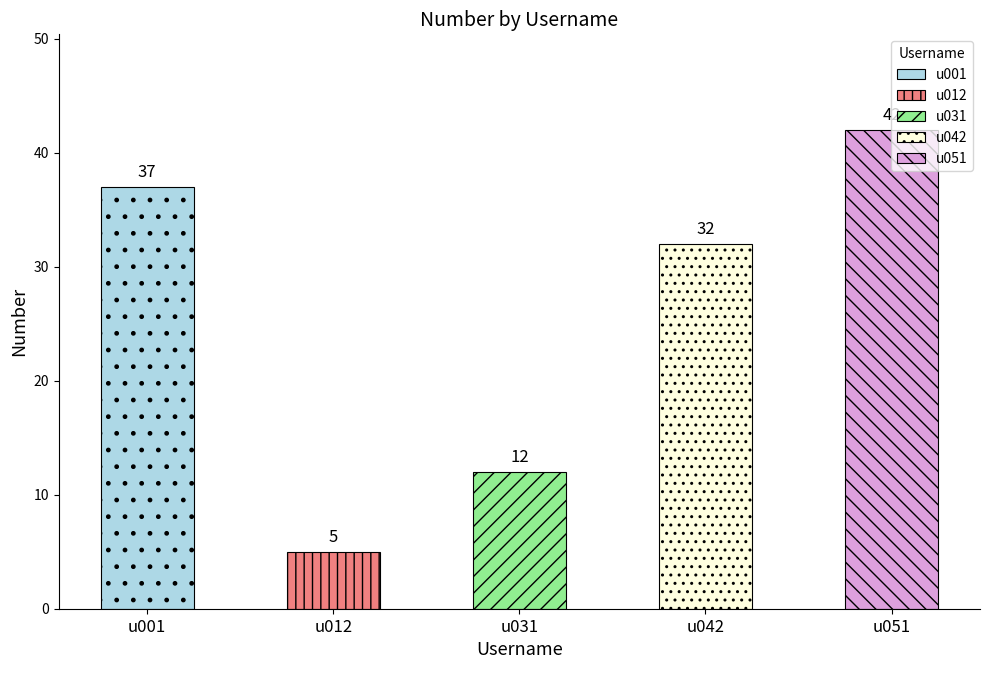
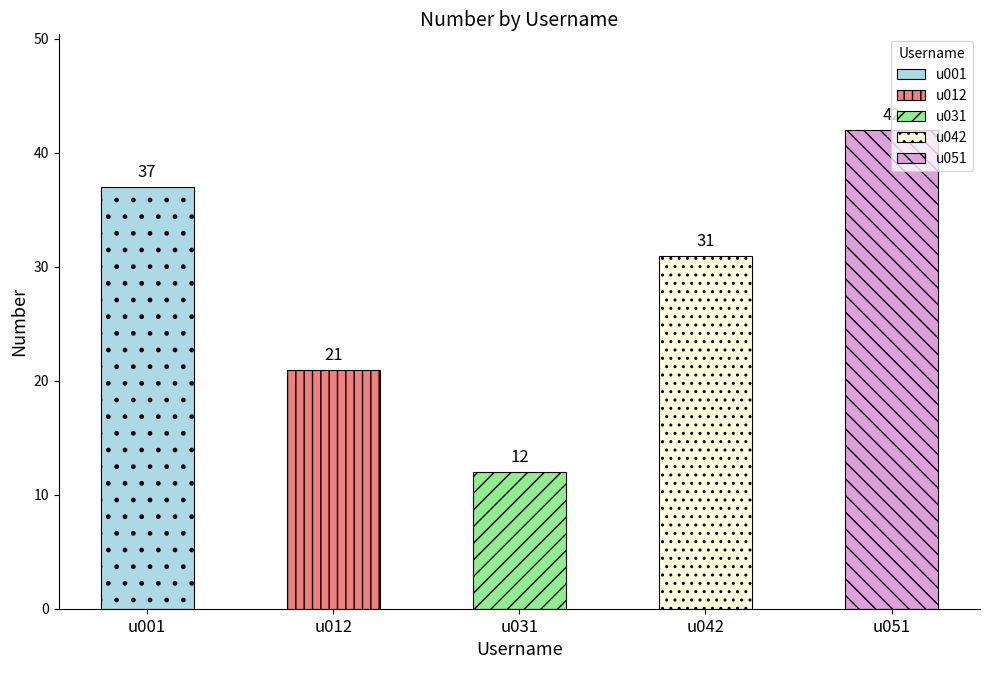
u012: 5 -> 21
u042: 32 -> 31
